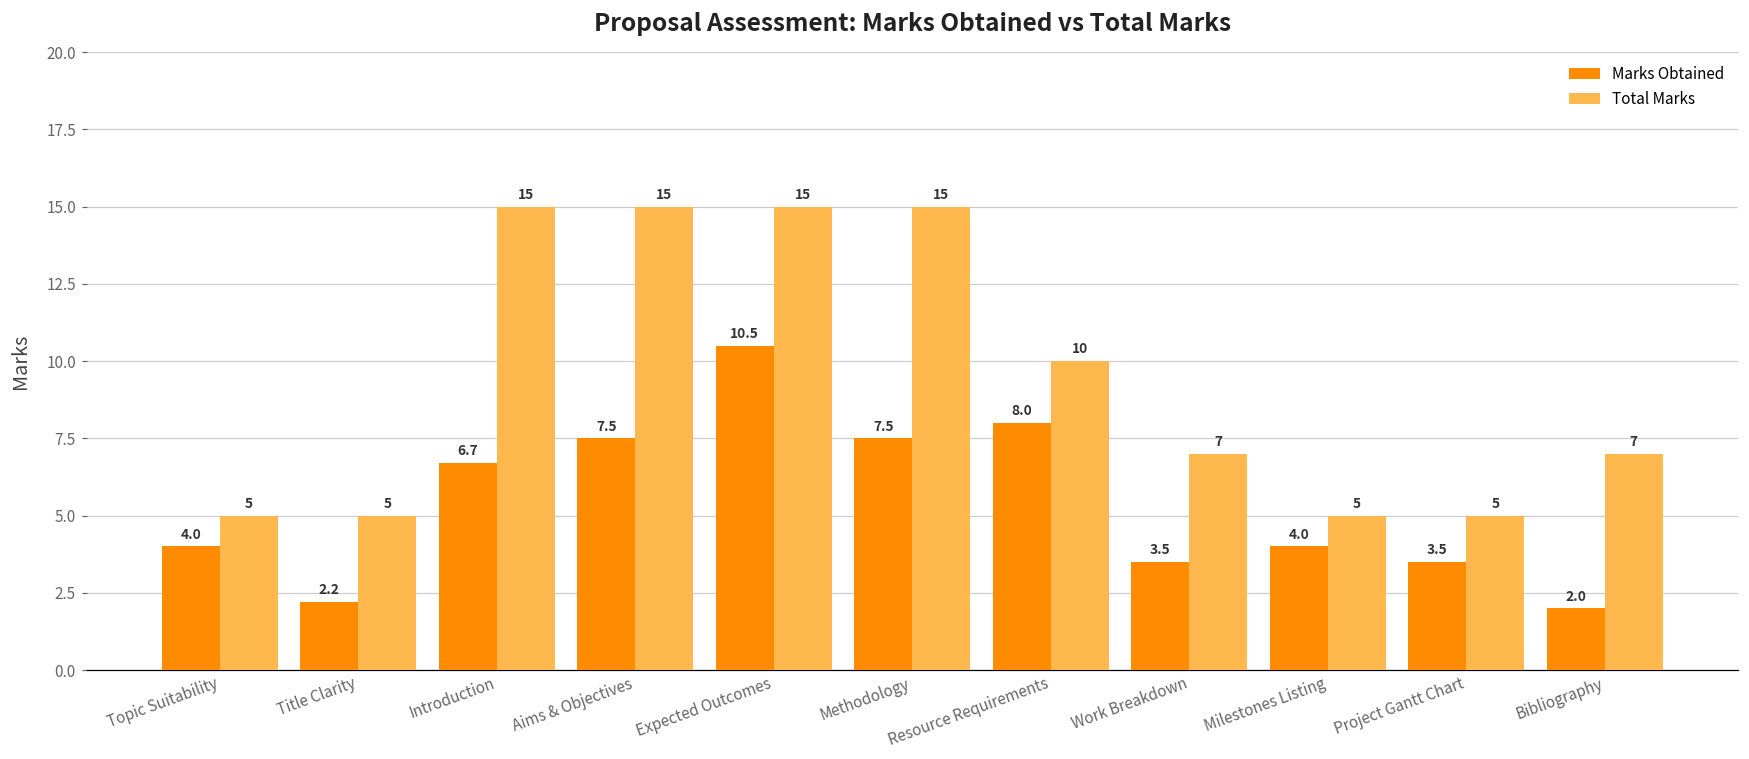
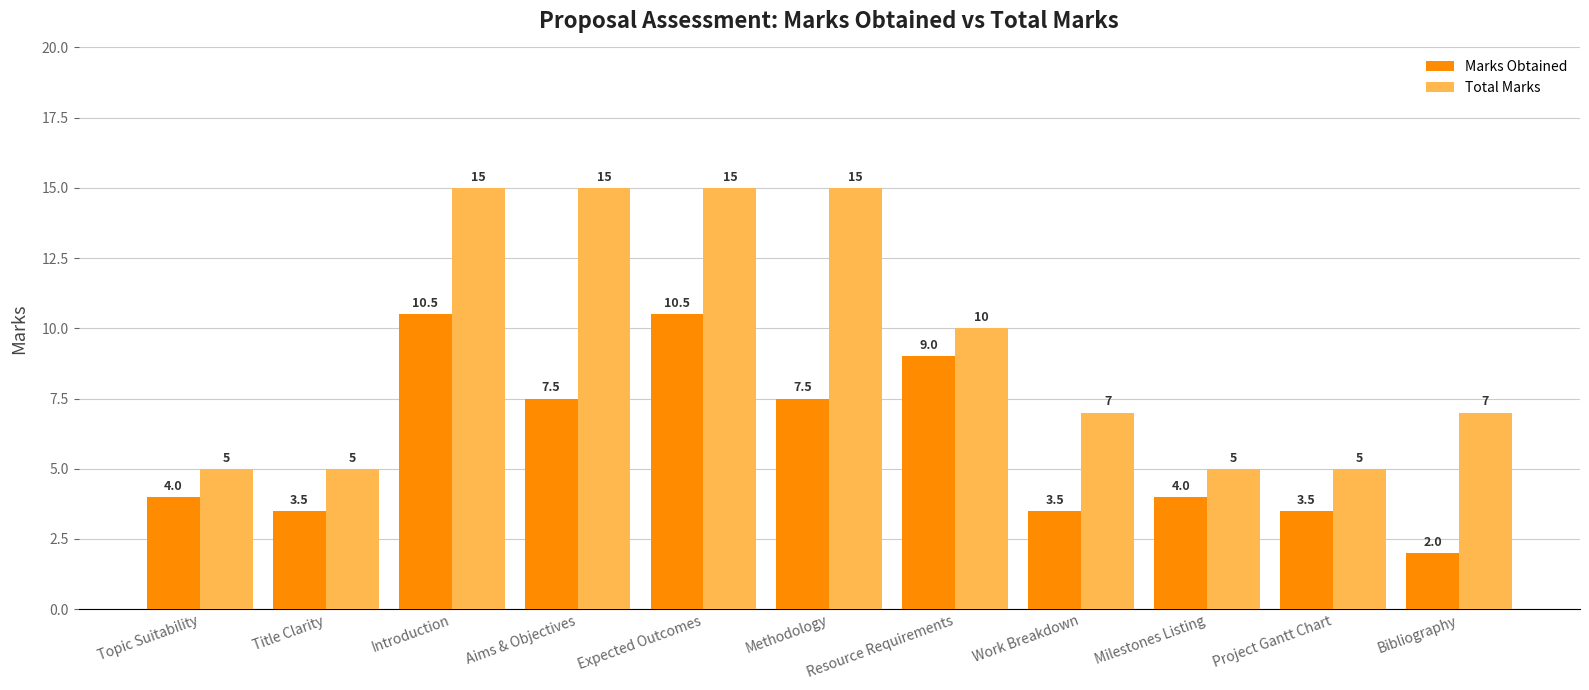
Marks Obtained, Title Clarity: 2.2 -> 3.5
Marks Obtained, Introduction: 6.7 -> 10.5
Marks Obtained, Resource Requirements: 8.0 -> 9.0
